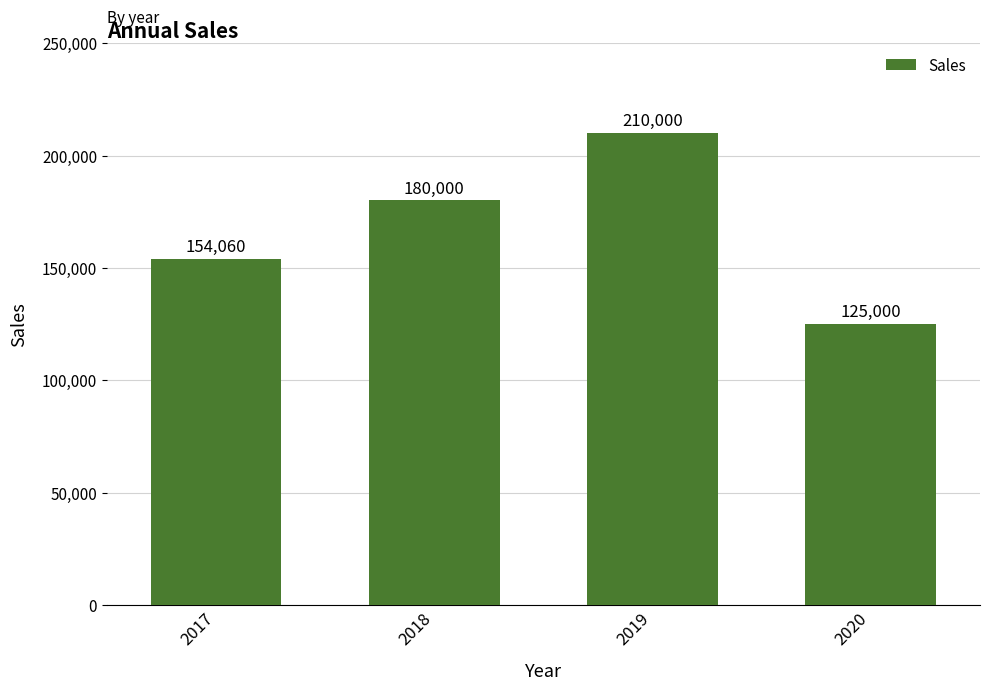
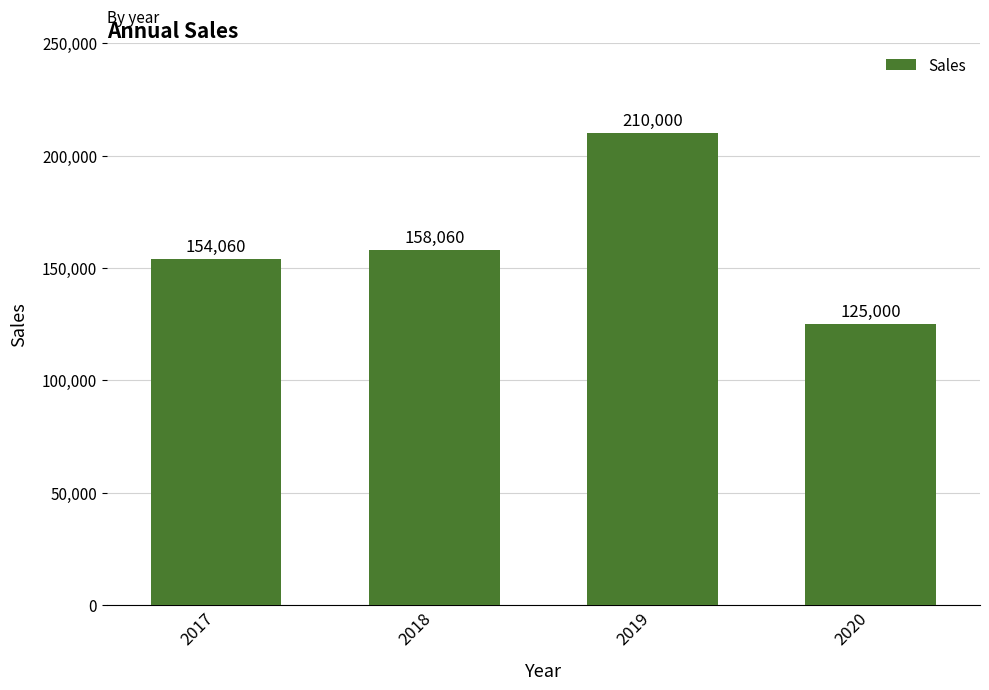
2018: 180,000 -> 158,060
